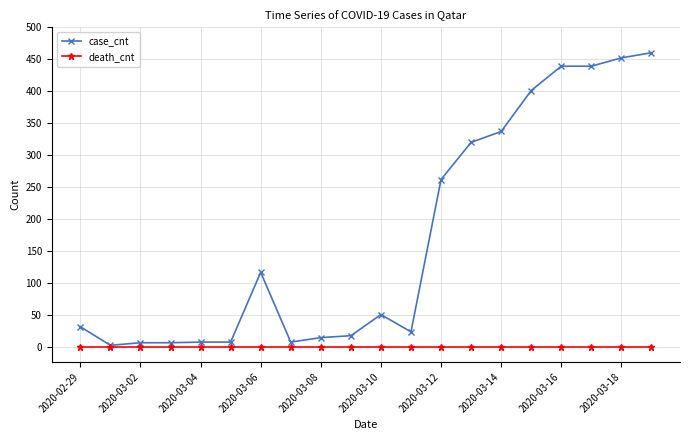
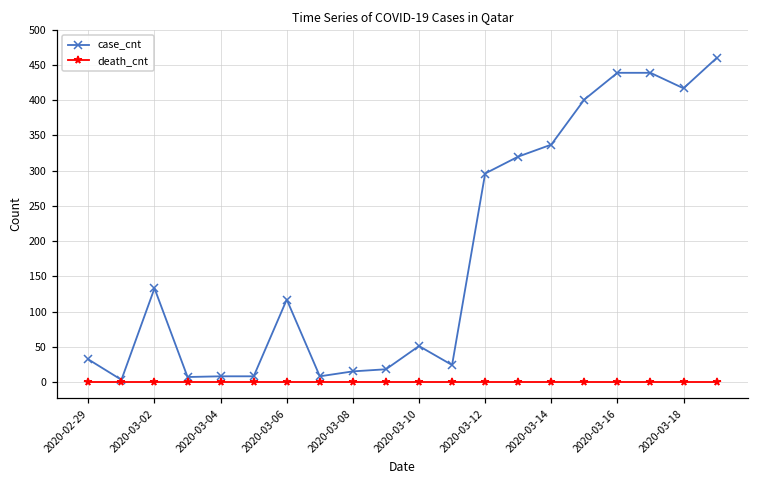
case_cnt, 2020-03-02: 10 -> 130
case_cnt, 2020-03-12: 260 -> 300
case_cnt, 2020-03-18: 450 -> 420
